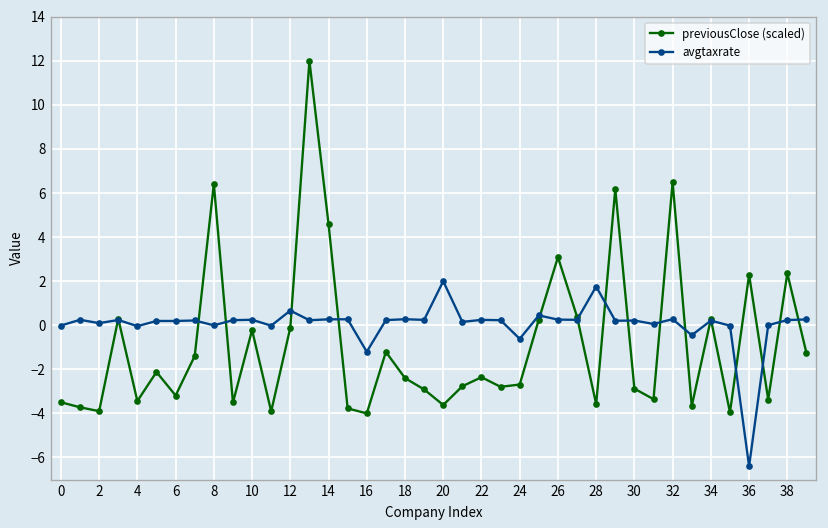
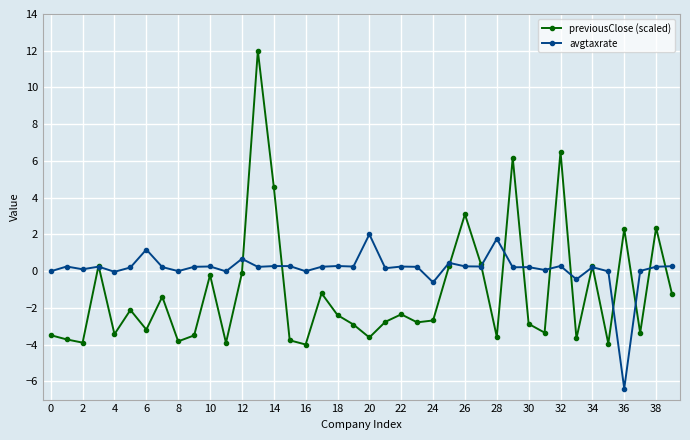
avgtaxrate, 6: 0.2 -> 1.2
previousClose (scaled), 8: 6.4 -> -3.8
avgtaxrate, 16: -1.2 -> 0.0
